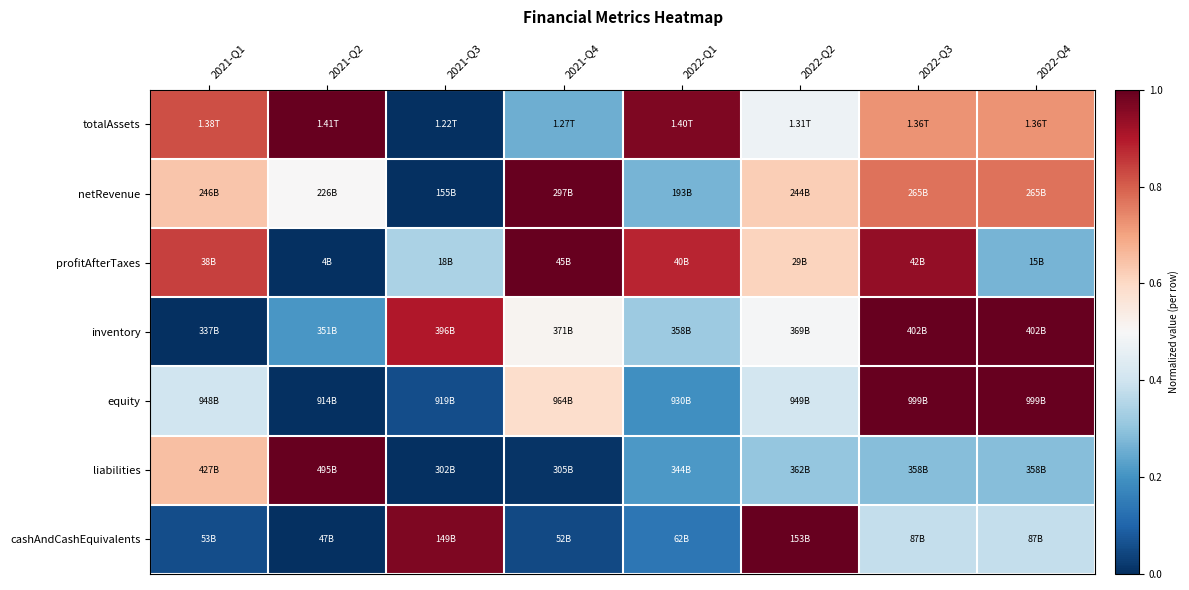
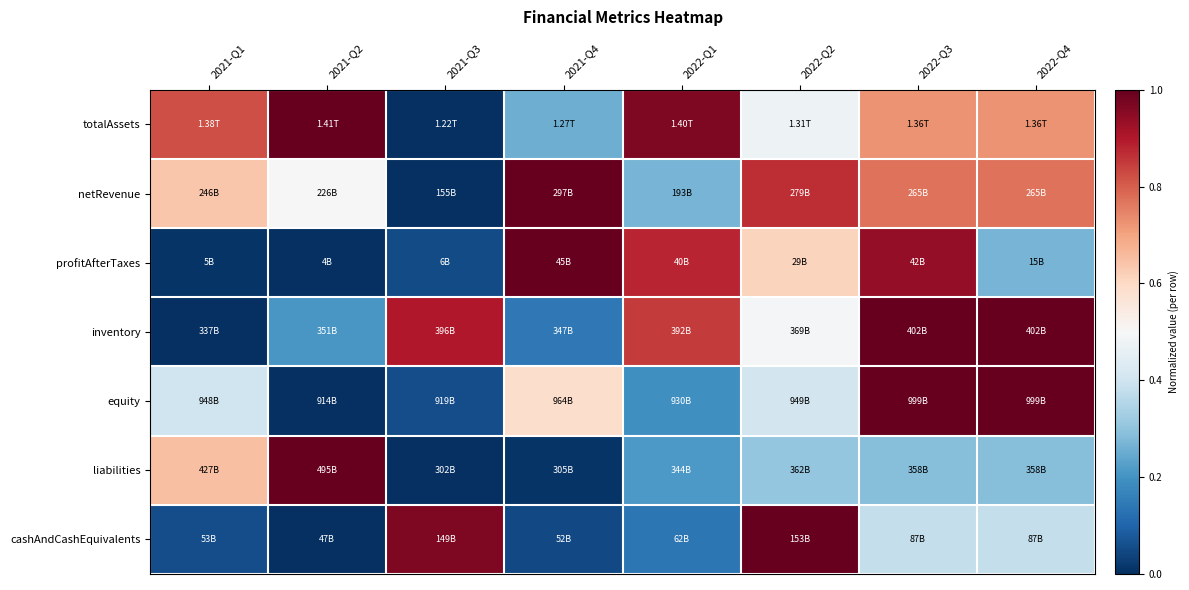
netRevenue, 2022-Q2: 244B -> 279B
profitAfterTaxes, 2021-Q1: 38B -> 5B
profitAfterTaxes, 2021-Q3: 18B -> 6B
inventory, 2021-Q4: 371B -> 347B
inventory, 2022-Q1: 358B -> 392B
